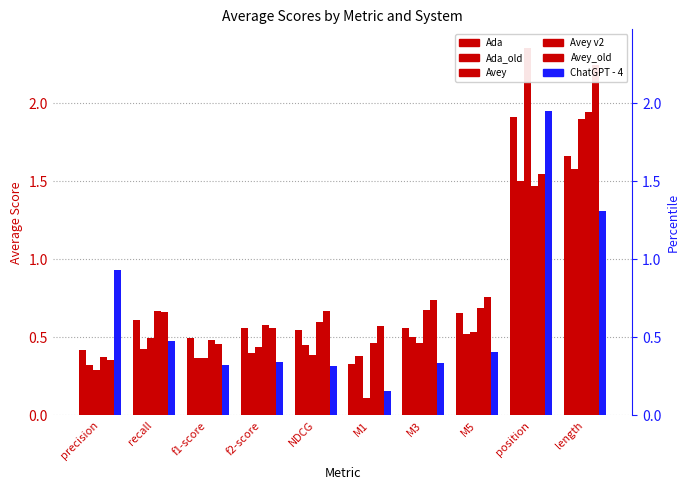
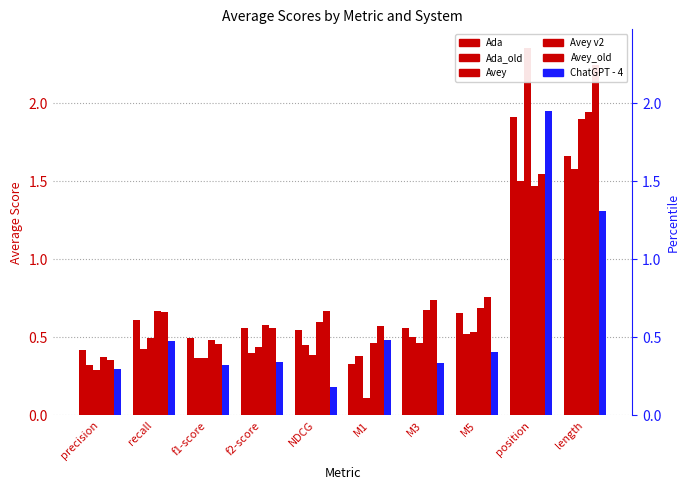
ChatGPT - 4, precision: 0.93 -> 0.30
ChatGPT - 4, NDCG: 0.31 -> 0.18
ChatGPT - 4, M1: 0.15 -> 0.48
